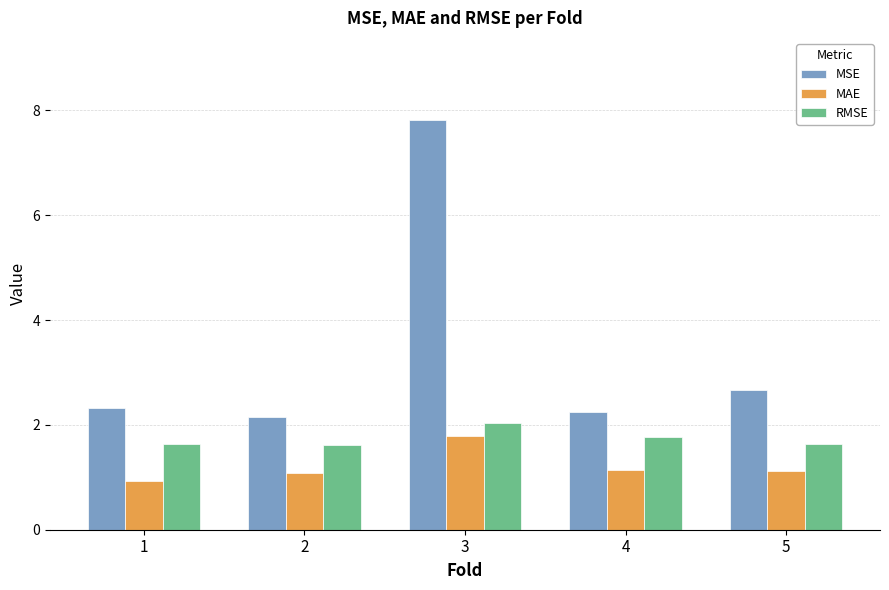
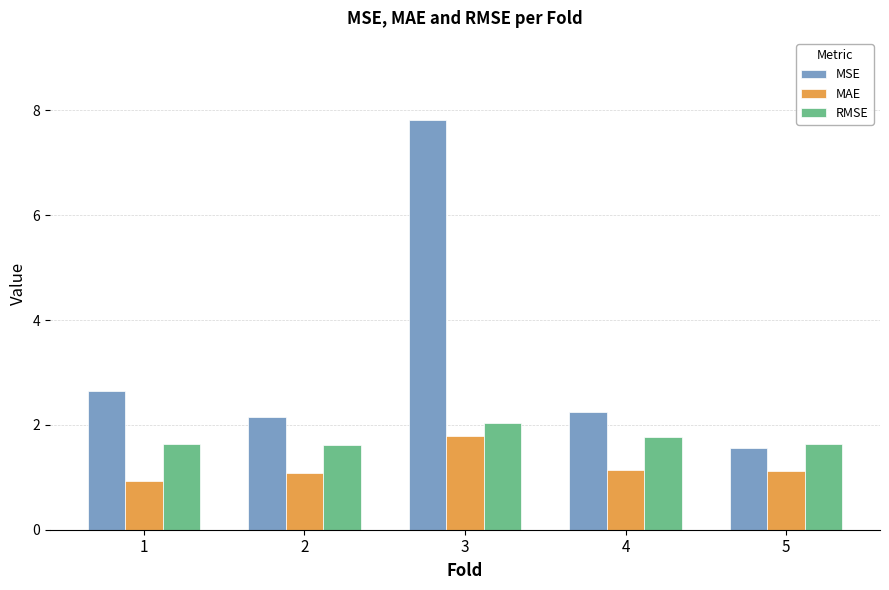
MSE, 1: 2.3 -> 2.6
MSE, 5: 2.7 -> 1.6
